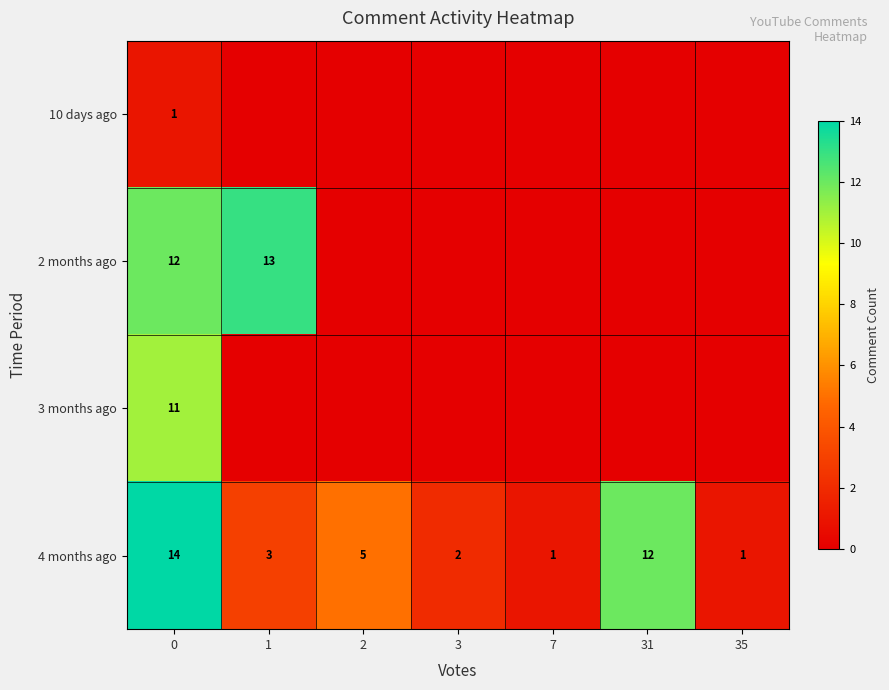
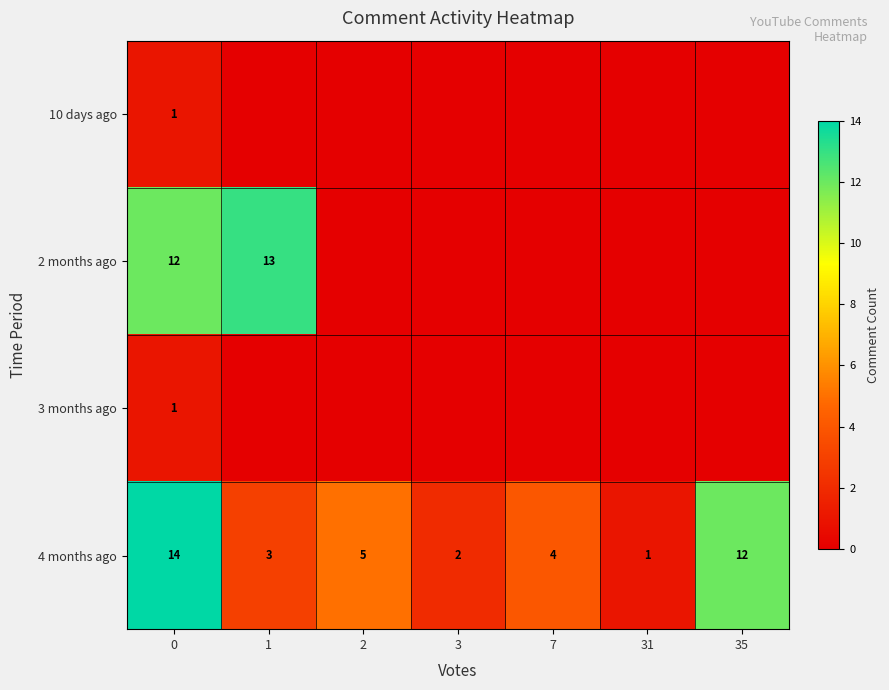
3 months ago, 0: 11 -> 1
4 months ago, 7: 1 -> 4
4 months ago, 31: 12 -> 1
4 months ago, 35: 1 -> 12
